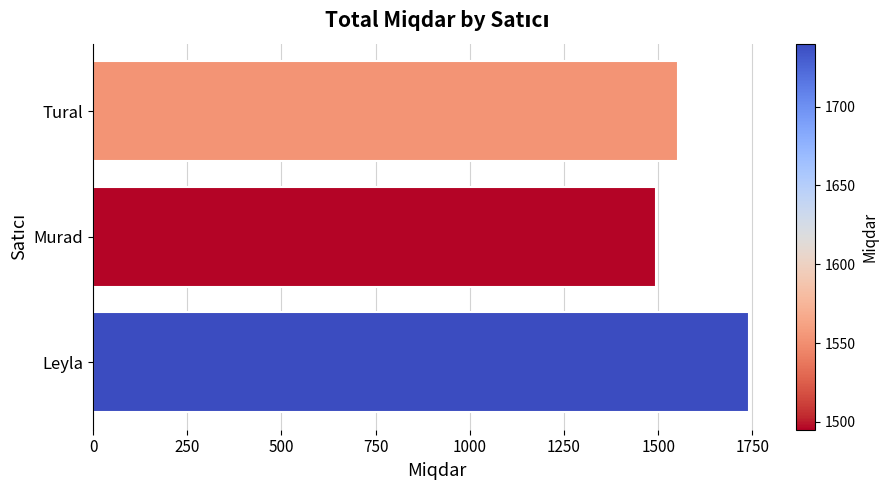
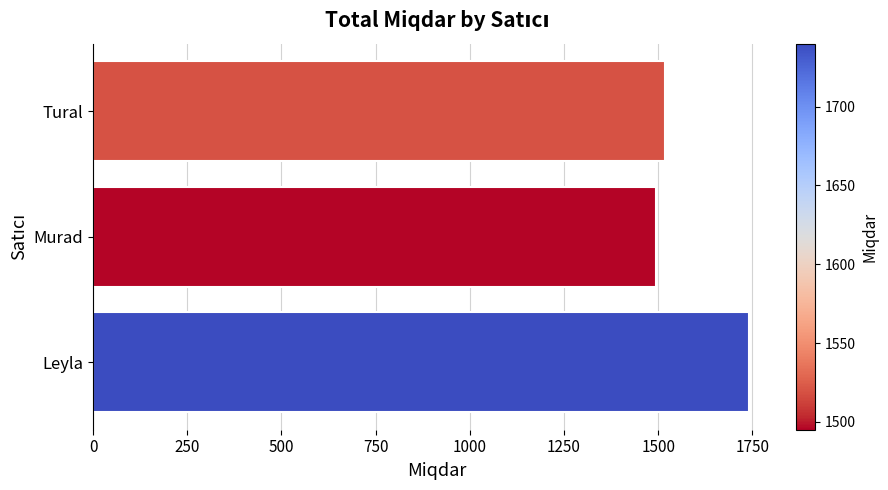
Tural: 1550 -> 1520
